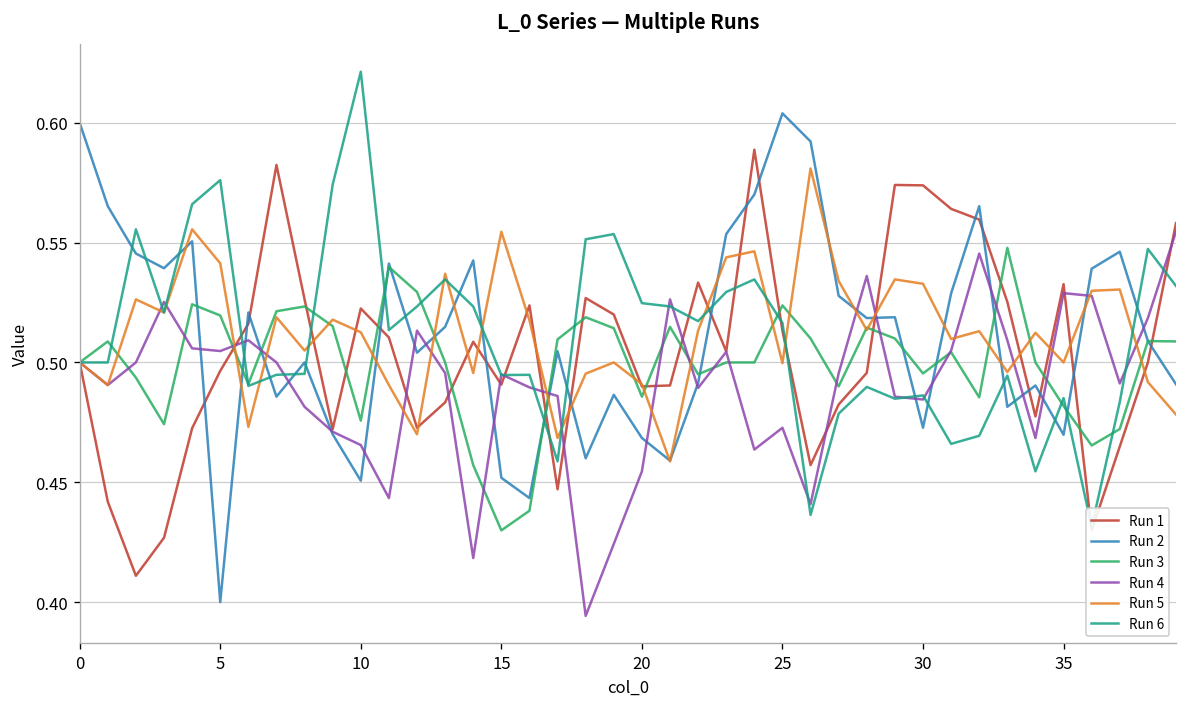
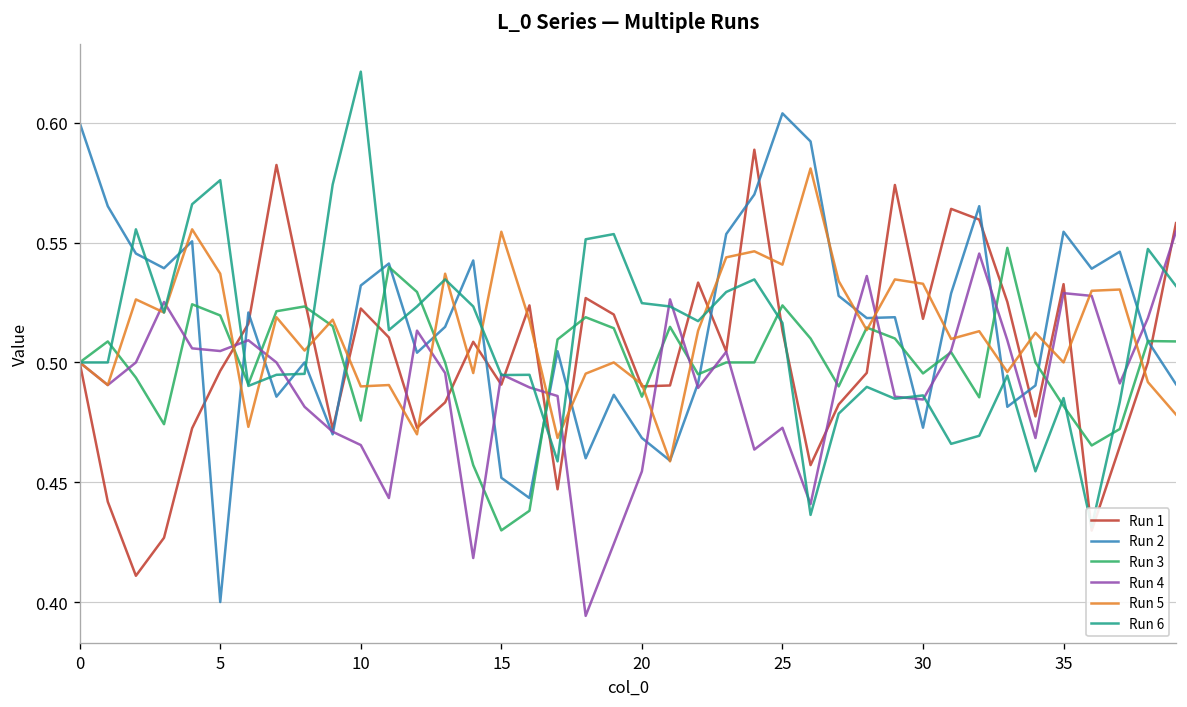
Run 5, 5: 0.541 -> 0.537
Run 2, 10: 0.451 -> 0.532
Run 5, 10: 0.513 -> 0.490
Run 5, 25: 0.500 -> 0.541
Run 1, 30: 0.574 -> 0.518
Run 2, 35: 0.470 -> 0.555
